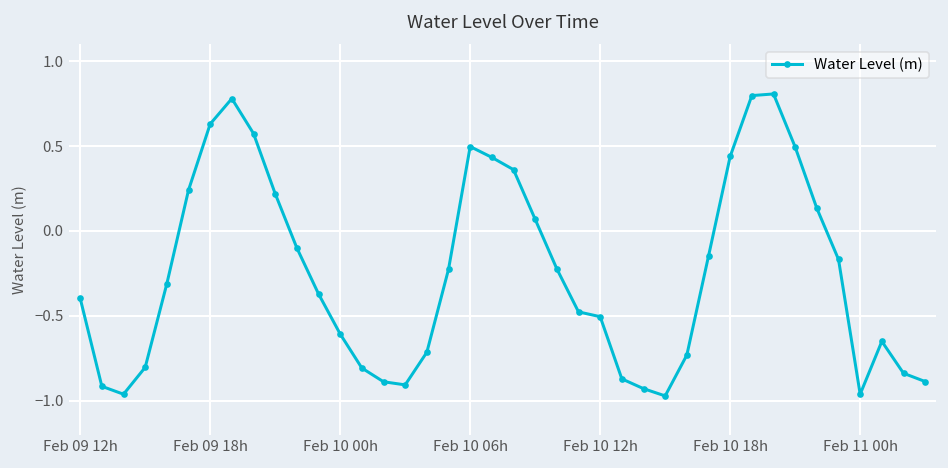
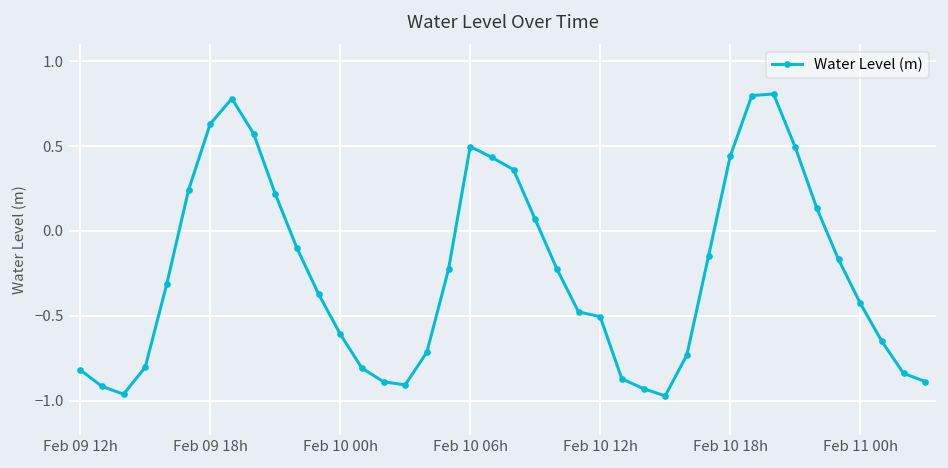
Feb 09 12h: -0.40 -> -0.82
Feb 11 00h: -0.96 -> -0.43
